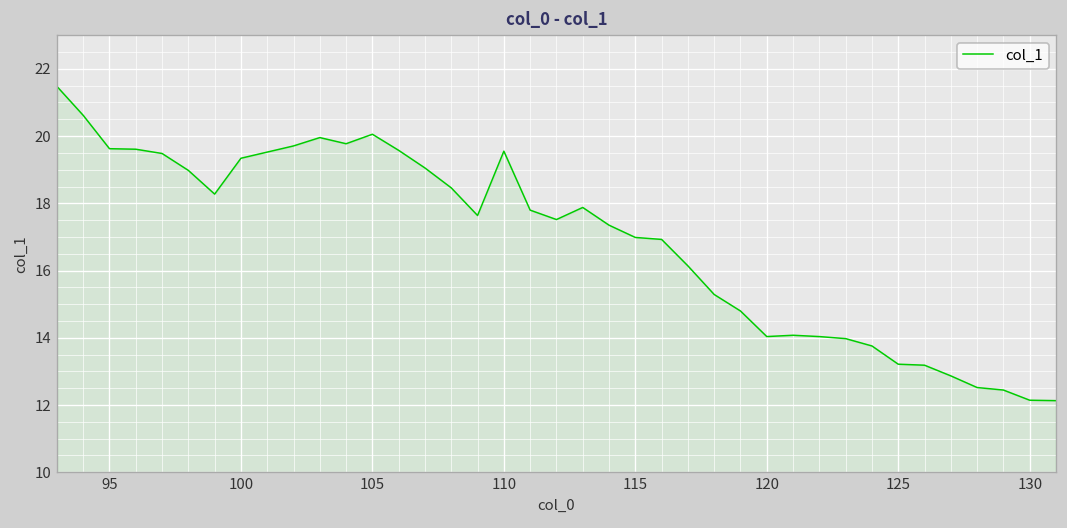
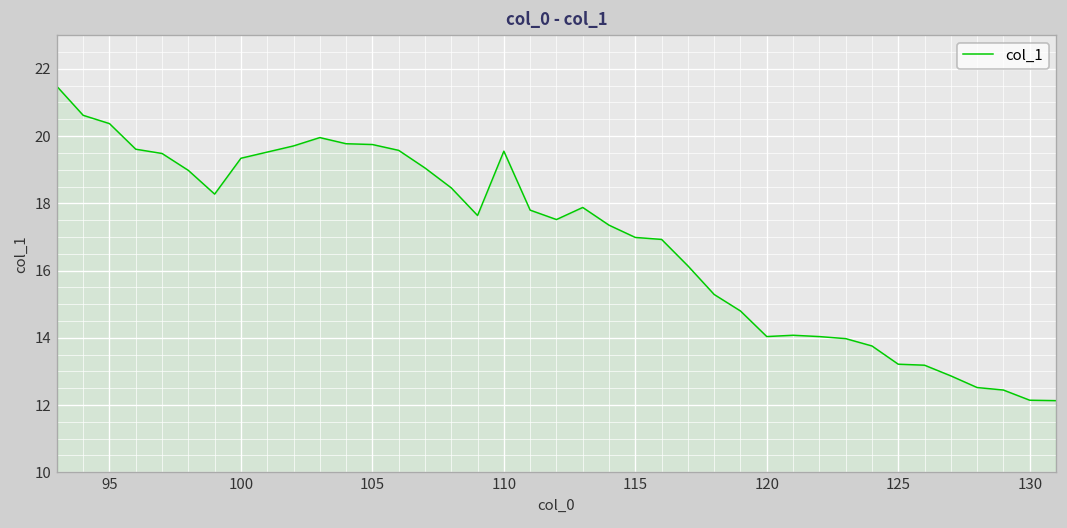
95: 19.6 -> 20.4
105: 20.1 -> 19.7
